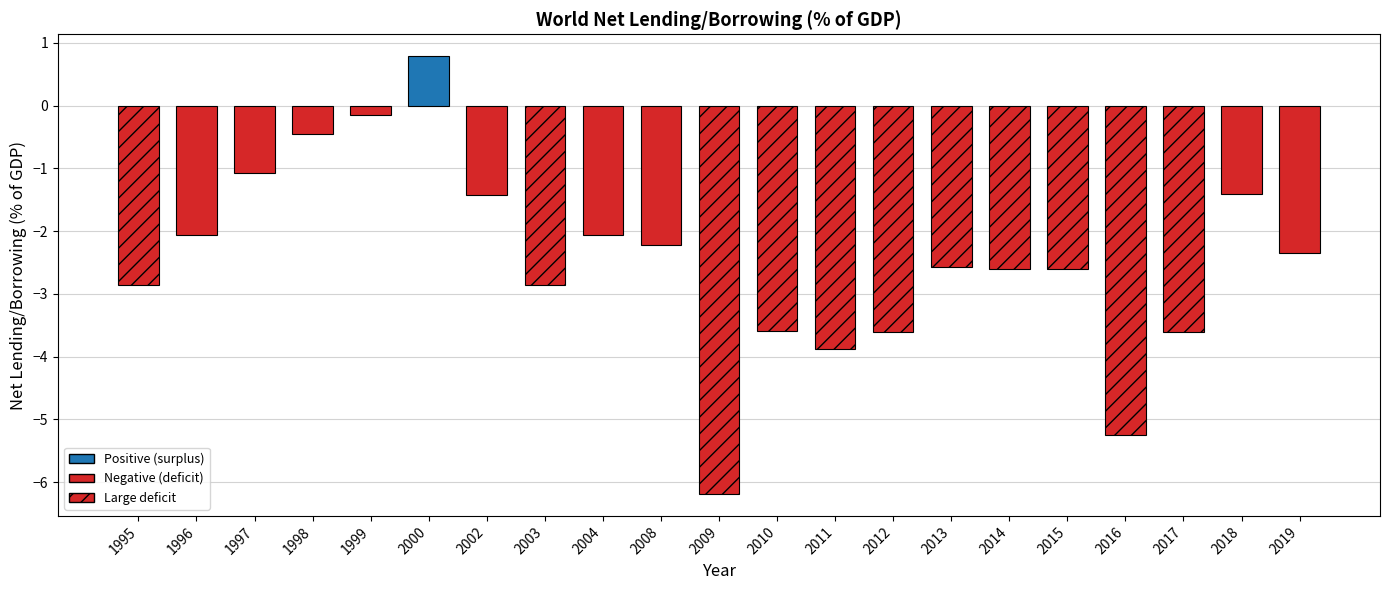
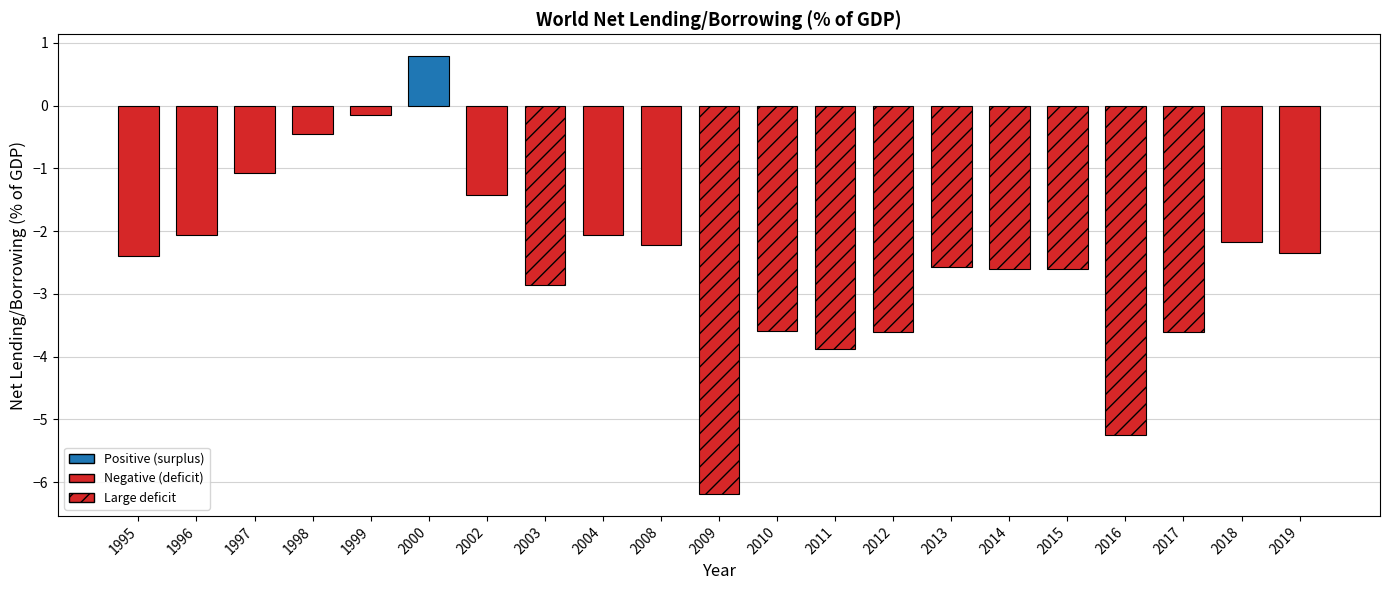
1995: -2.9 -> -2.4
2018: -1.4 -> -2.2
